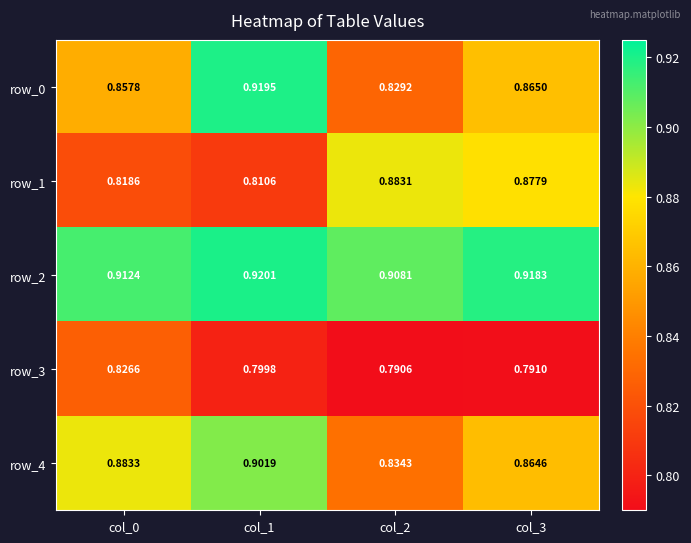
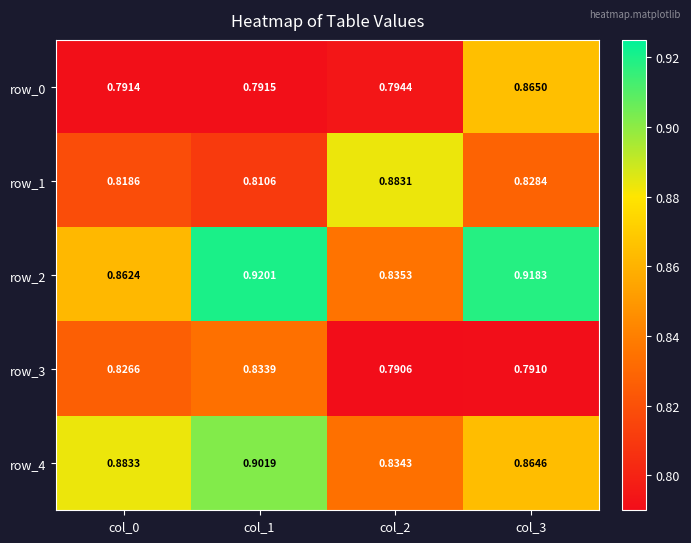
row_0, col_0: 0.8578 -> 0.7914
row_0, col_1: 0.9195 -> 0.7915
row_0, col_2: 0.8292 -> 0.7944
row_1, col_3: 0.8779 -> 0.8284
row_2, col_0: 0.9124 -> 0.8624
row_2, col_2: 0.9081 -> 0.8353
row_3, col_1: 0.7998 -> 0.8339
